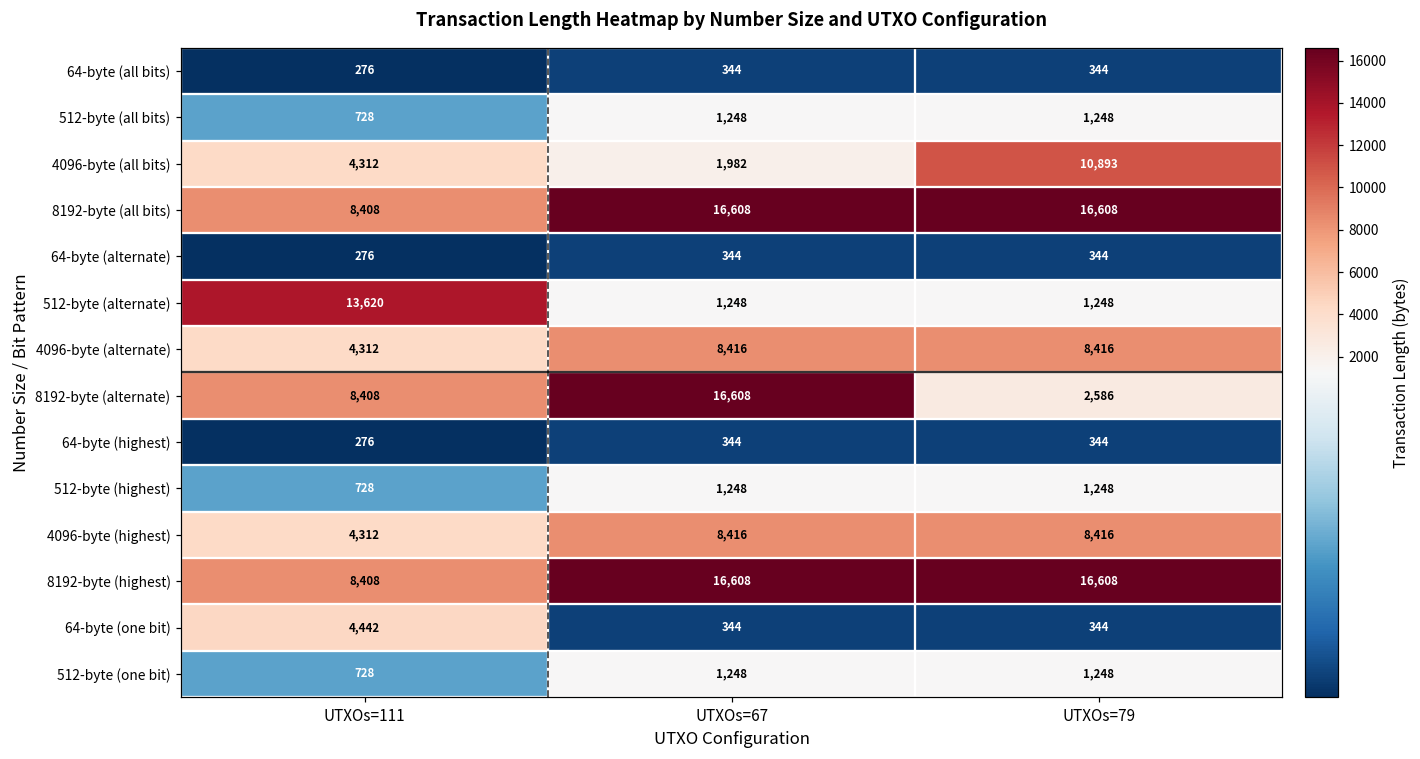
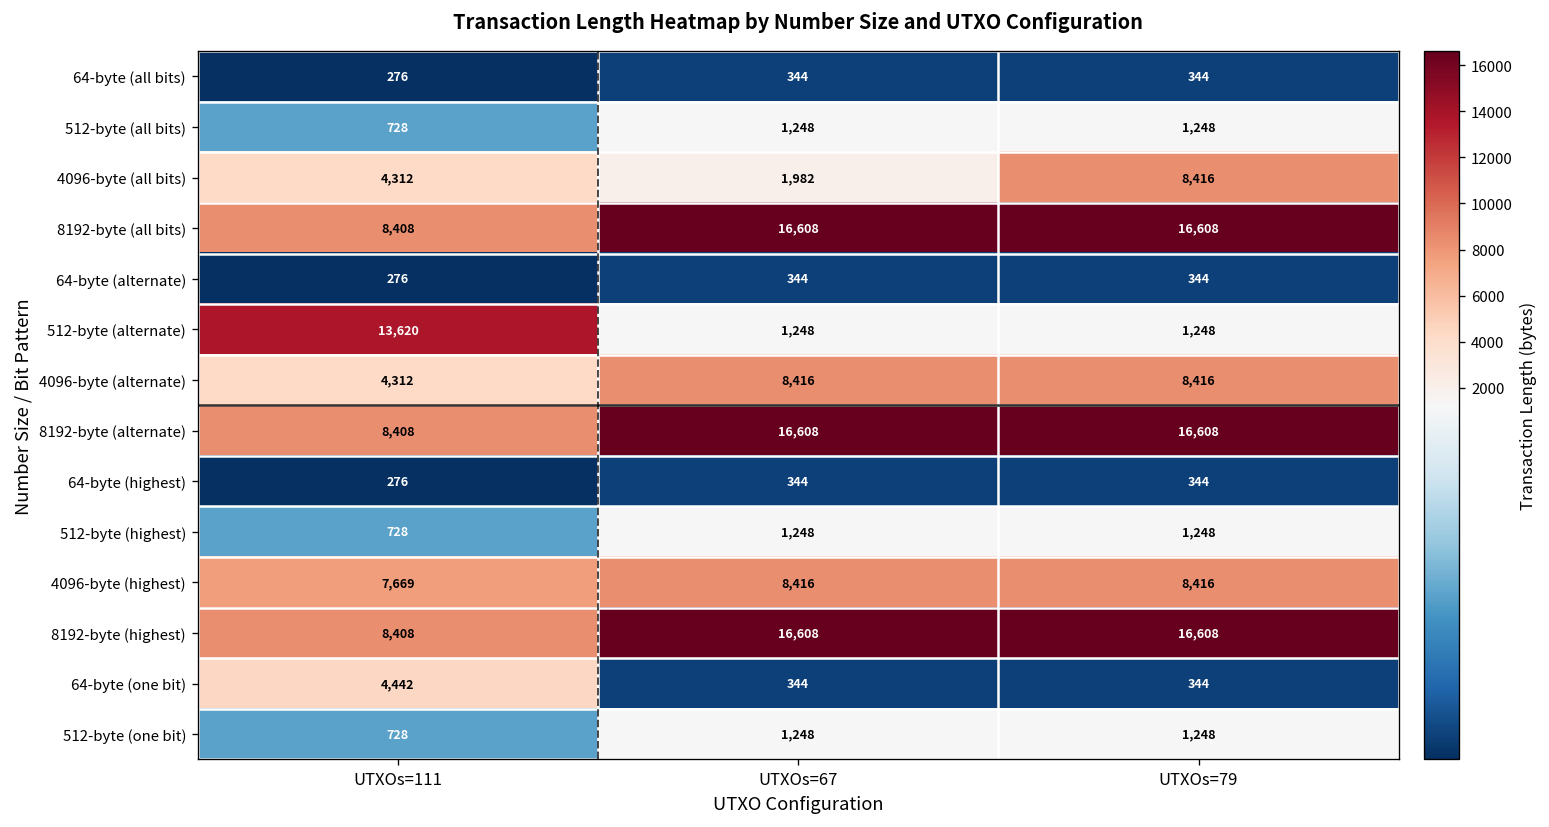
4096-byte (all bits), UTXOs=79: 10,893 -> 8,416
8192-byte (alternate), UTXOs=79: 2,586 -> 16,608
4096-byte (highest), UTXOs=111: 4,312 -> 7,669
